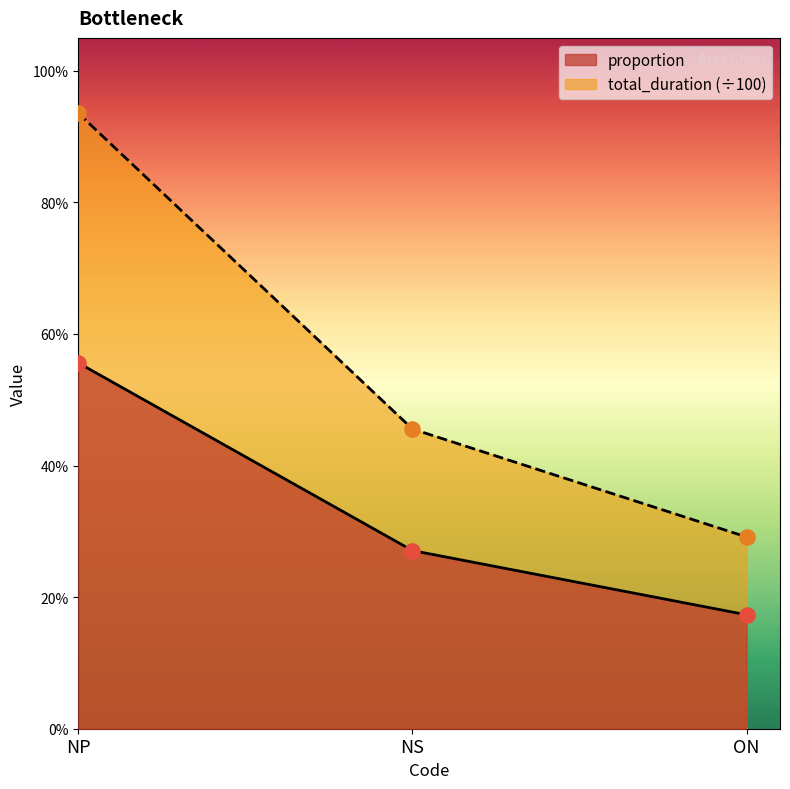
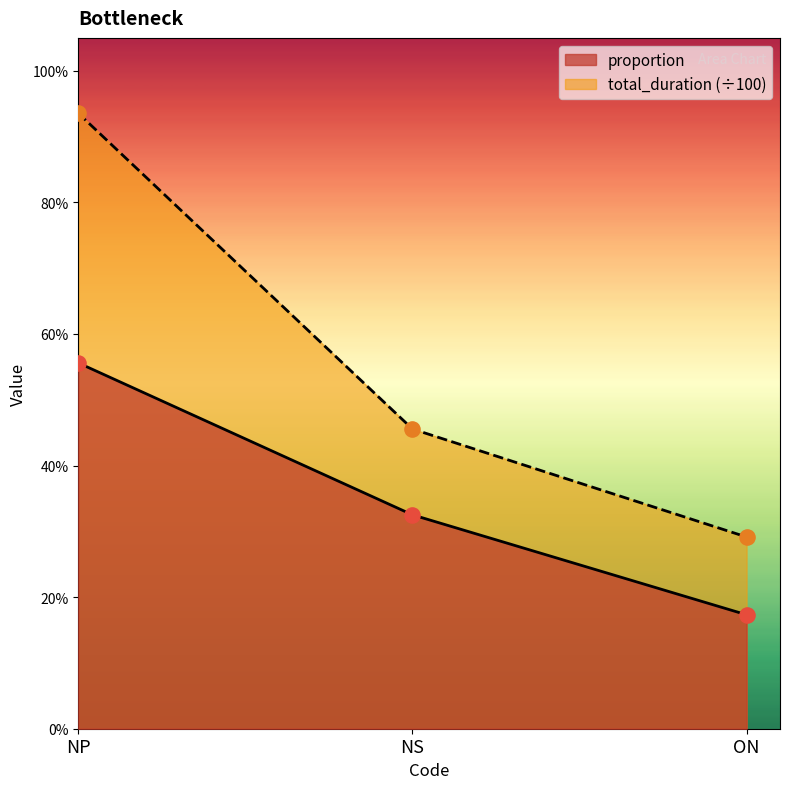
proportion, NS: 27% -> 33%
